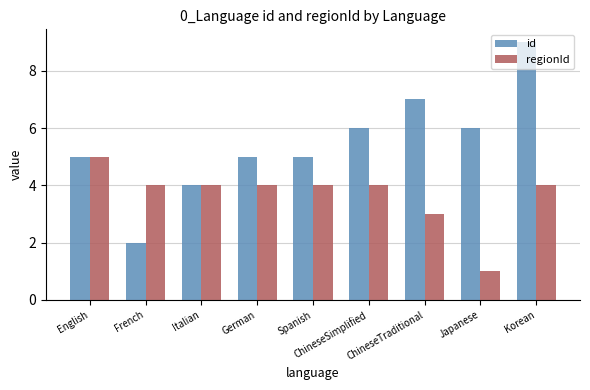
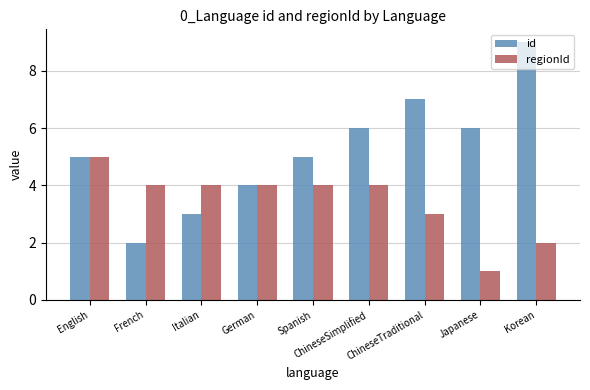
id, Italian: 4 -> 3
id, German: 5 -> 4
regionId, Korean: 4 -> 2
